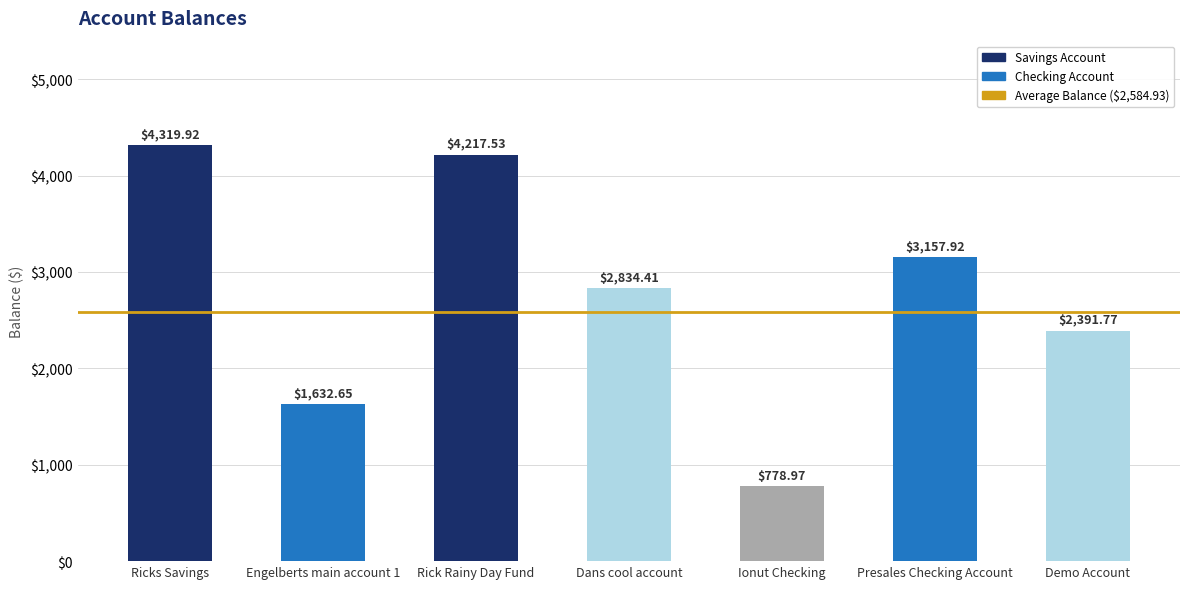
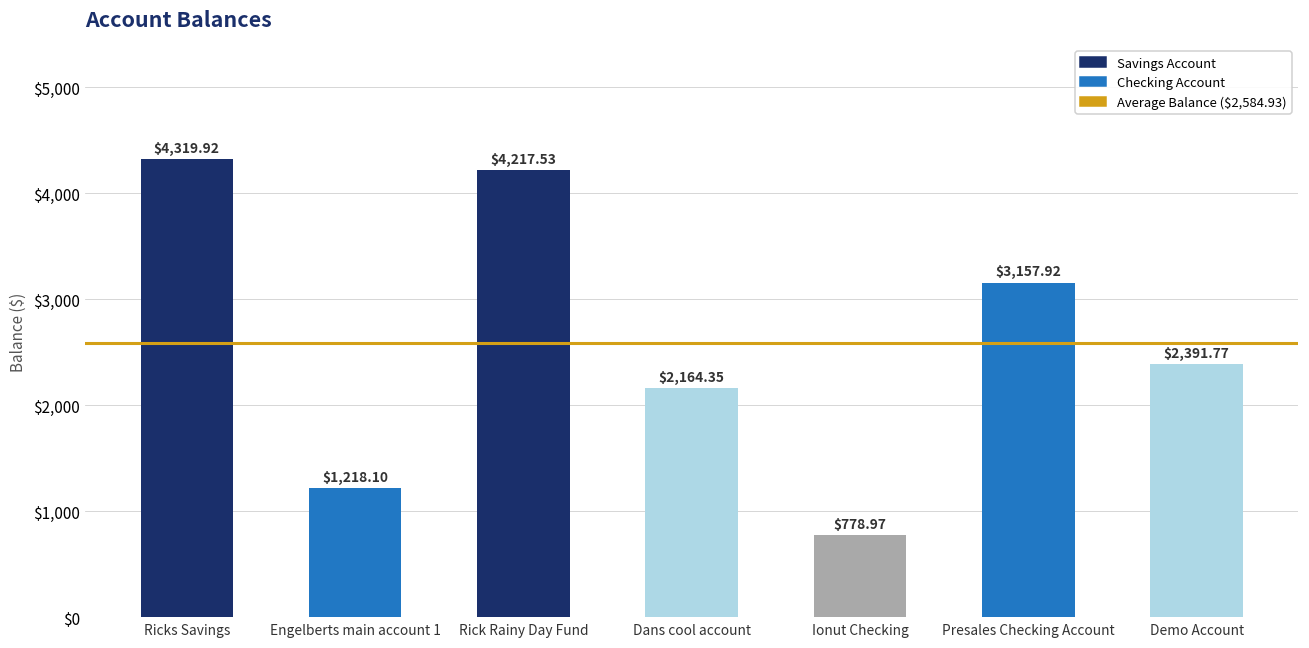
Engelberts main account 1: $1,632.65 -> $1,218.10
Dans cool account: $2,834.41 -> $2,164.35
